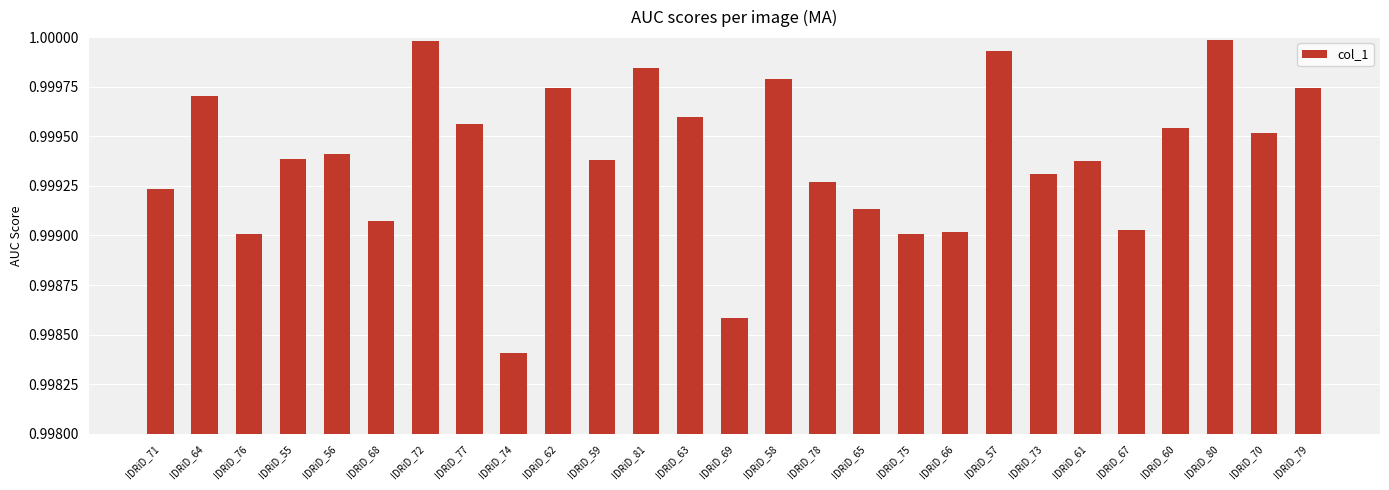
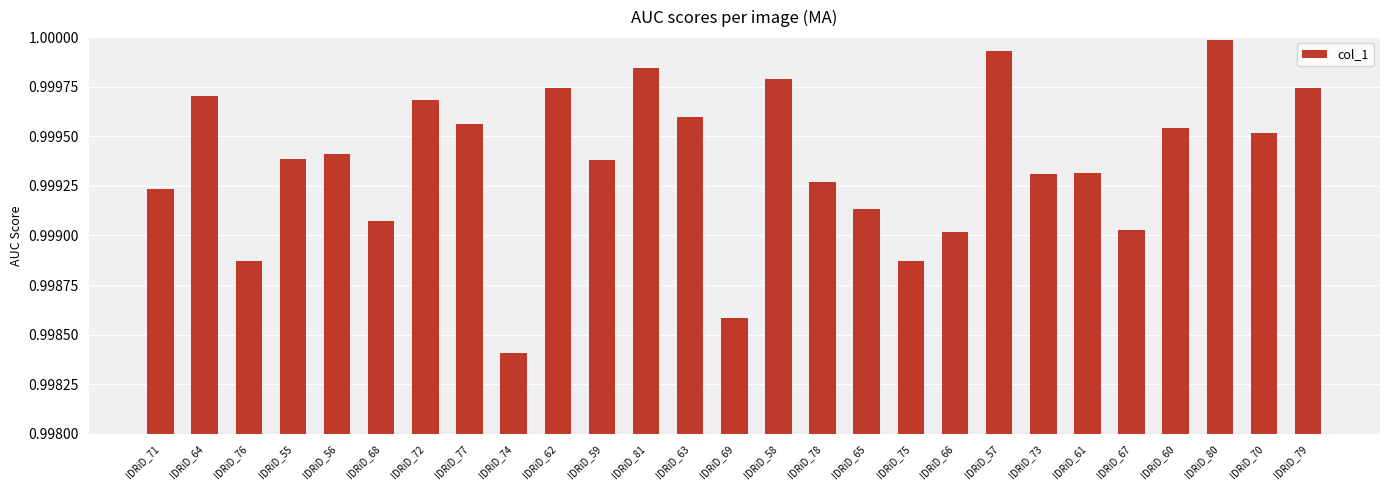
IDRiD_76: 0.99901 -> 0.99887
IDRiD_72: 0.99998 -> 0.99968
IDRiD_75: 0.99901 -> 0.99887
IDRiD_61: 0.99938 -> 0.99931
